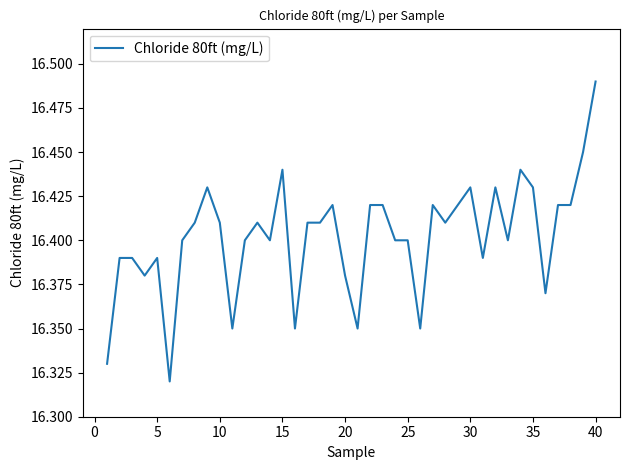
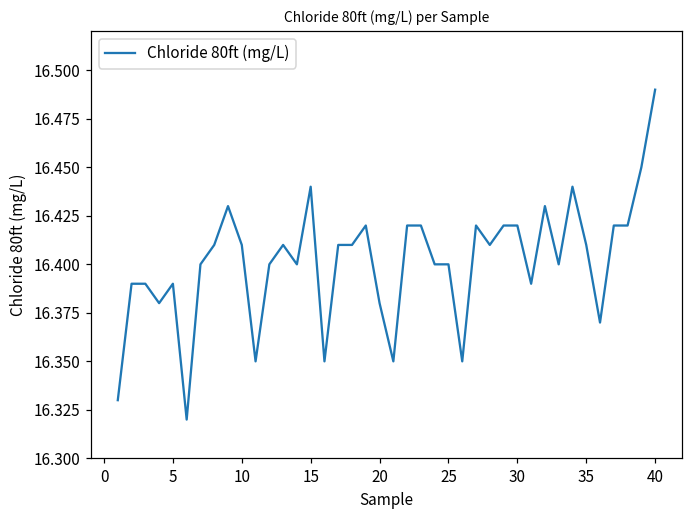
30: 16.43 -> 16.42
35: 16.43 -> 16.41
